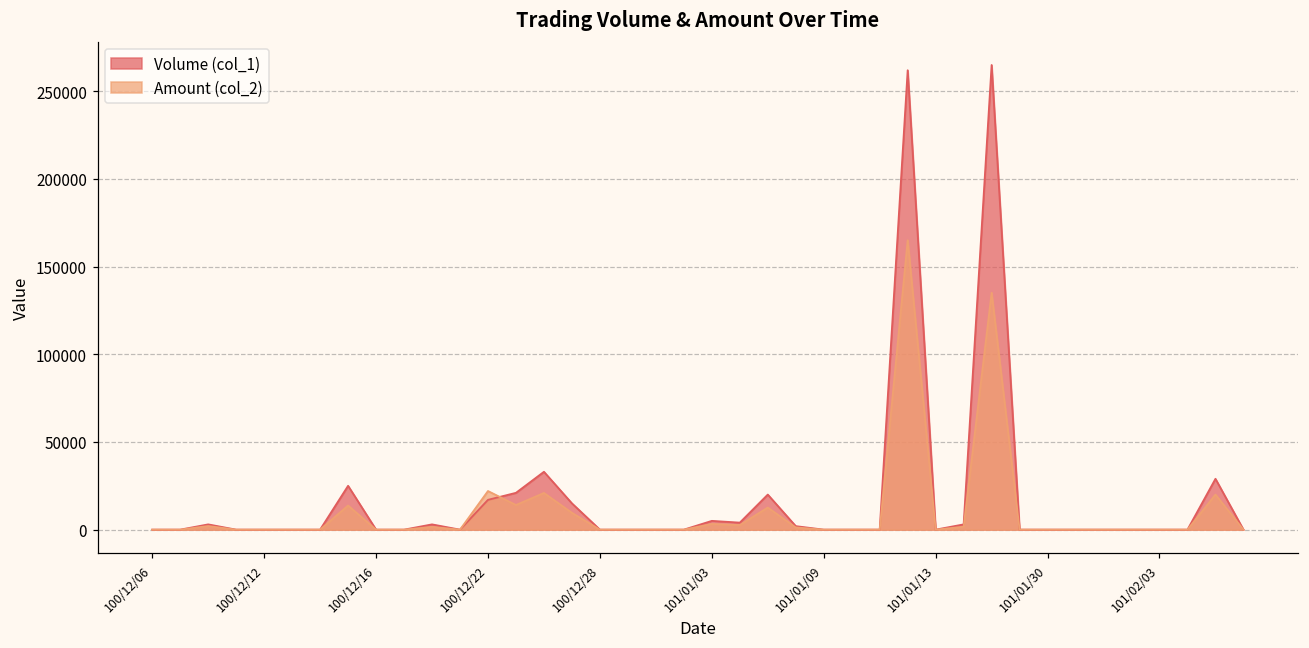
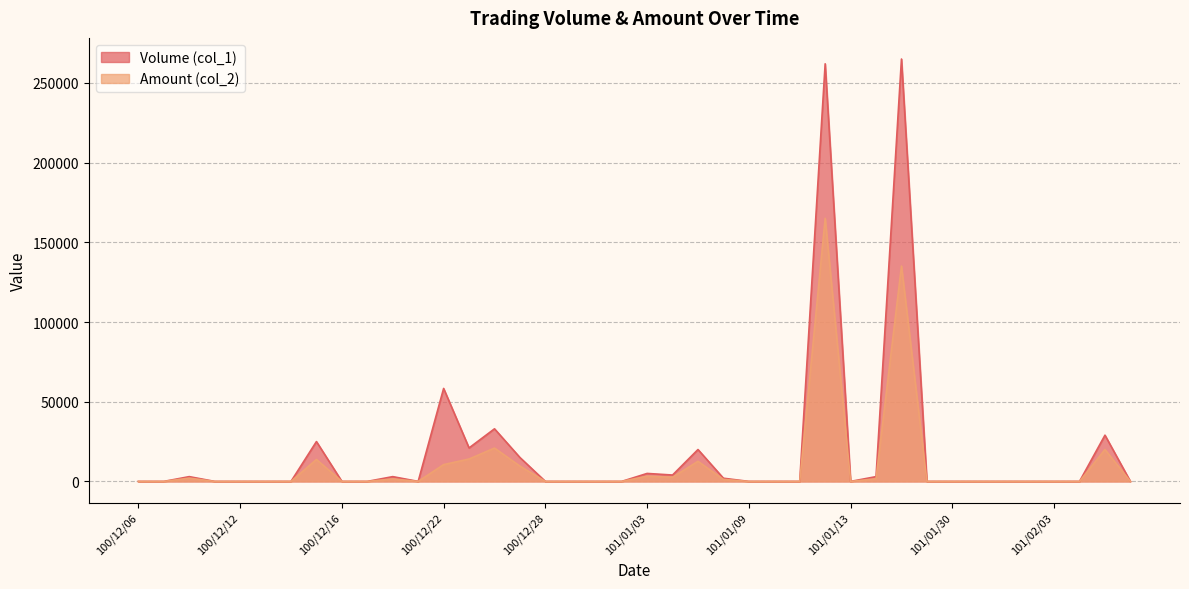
Volume (col_1), 100/12/22: 17000 -> 58000
Amount (col_2), 100/12/22: 22000 -> 11000
